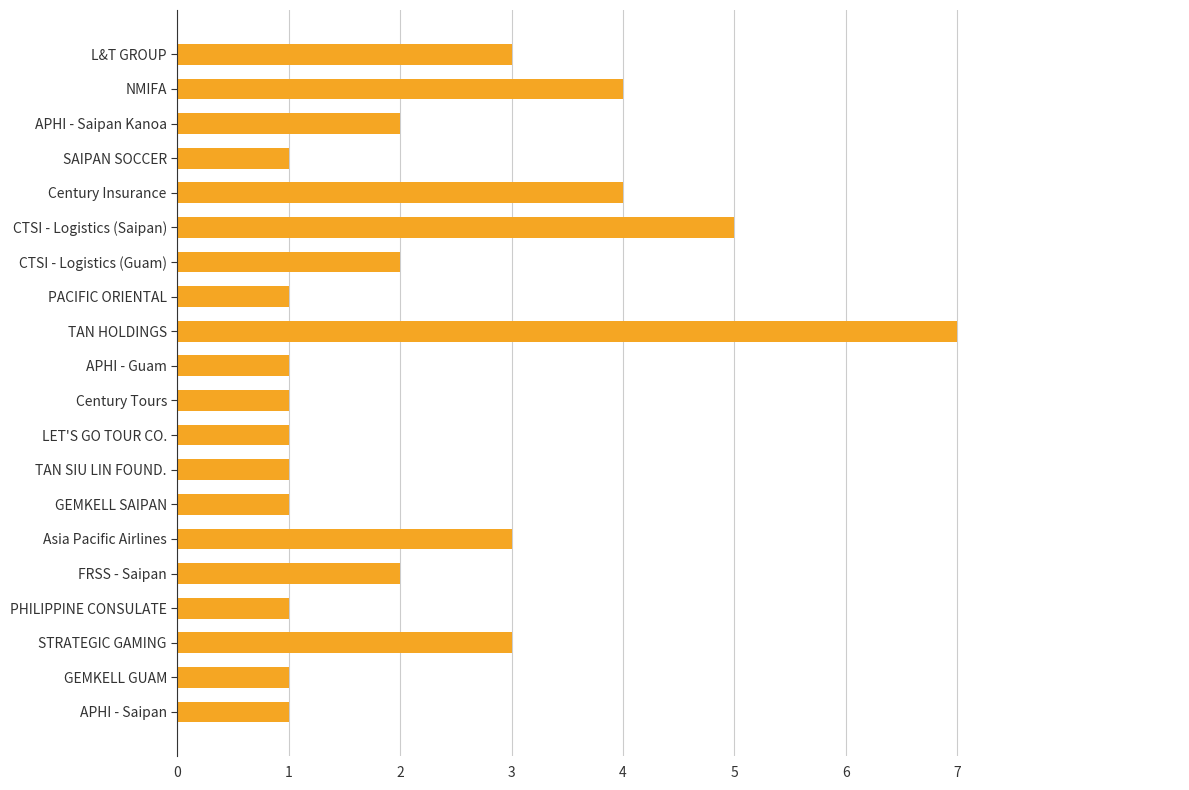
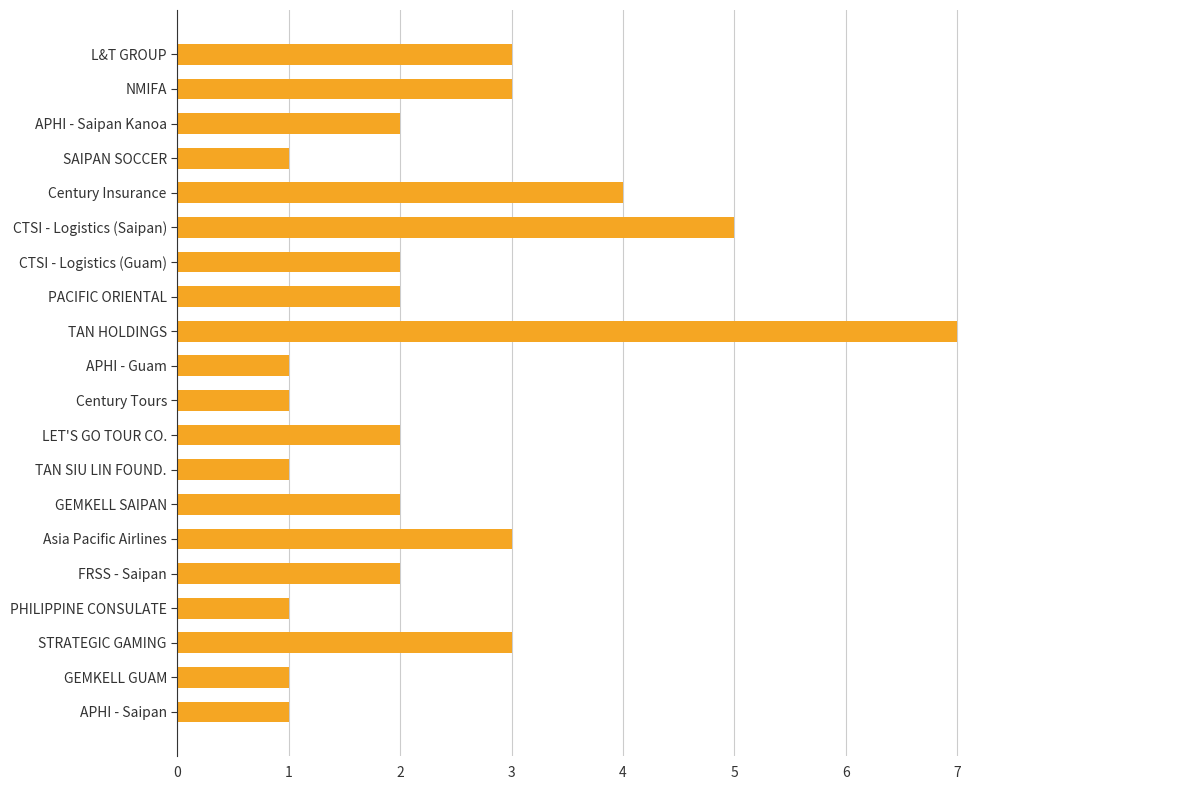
NMIFA: 4 -> 3
PACIFIC ORIENTAL: 1 -> 2
LET'S GO TOUR CO.: 1 -> 2
GEMKELL SAIPAN: 1 -> 2
